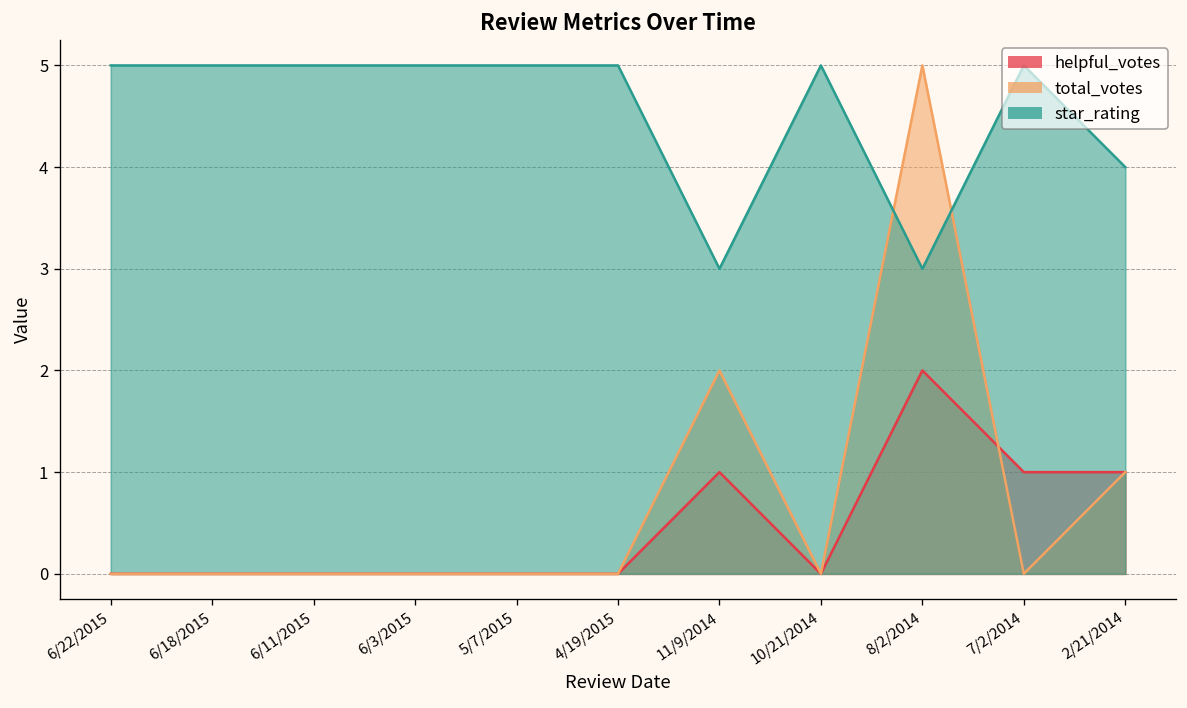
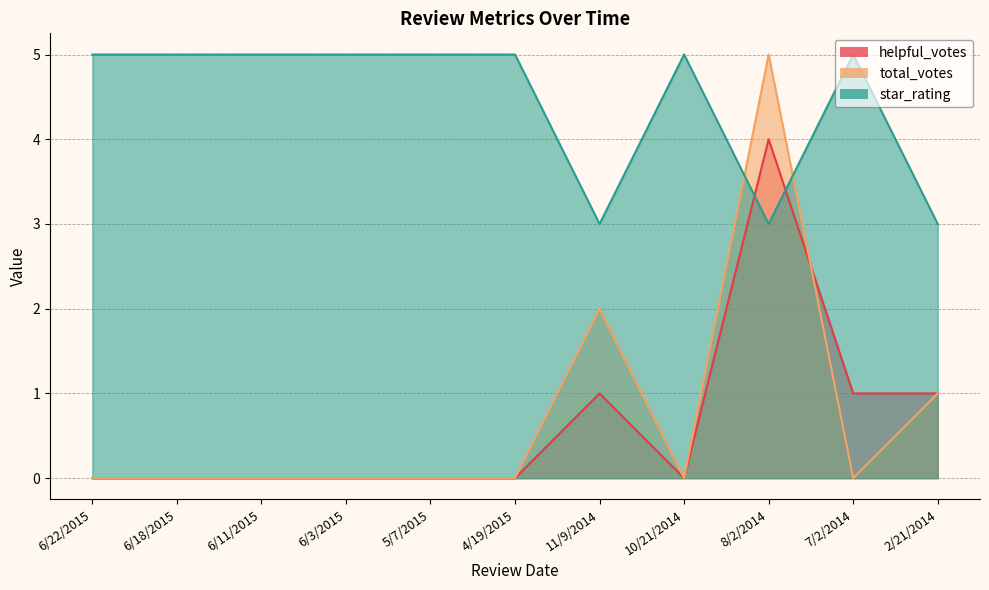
helpful_votes, 8/2/2014: 2 -> 4
star_rating, 2/21/2014: 4 -> 3
